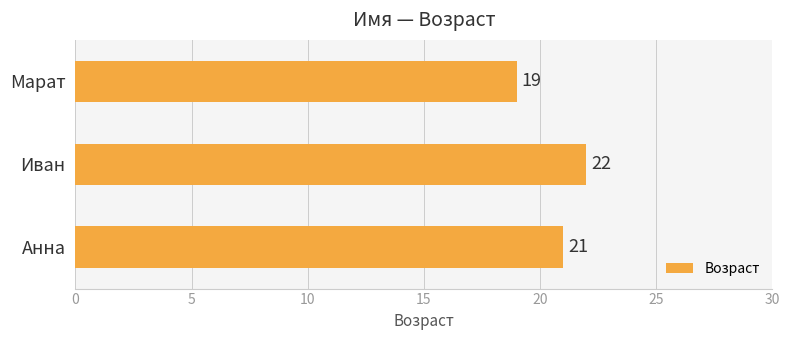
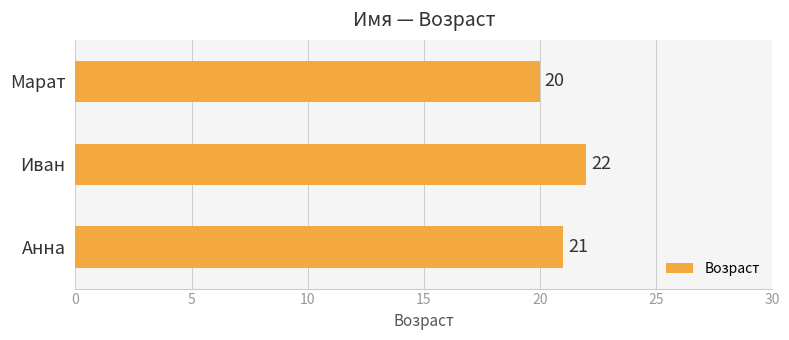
Марат: 19 -> 20
